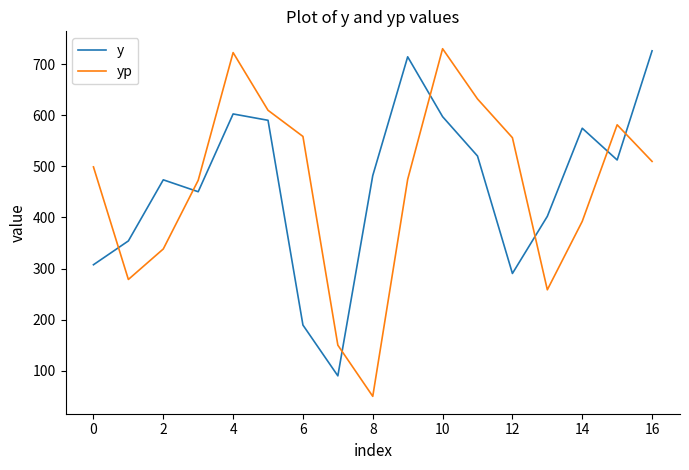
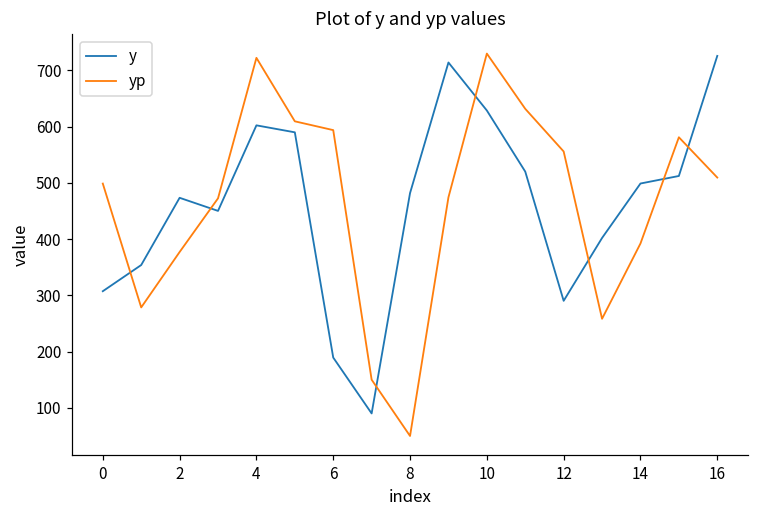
yp, 2: 340 -> 380
yp, 6: 560 -> 590
y, 10: 600 -> 630
y, 14: 570 -> 500
